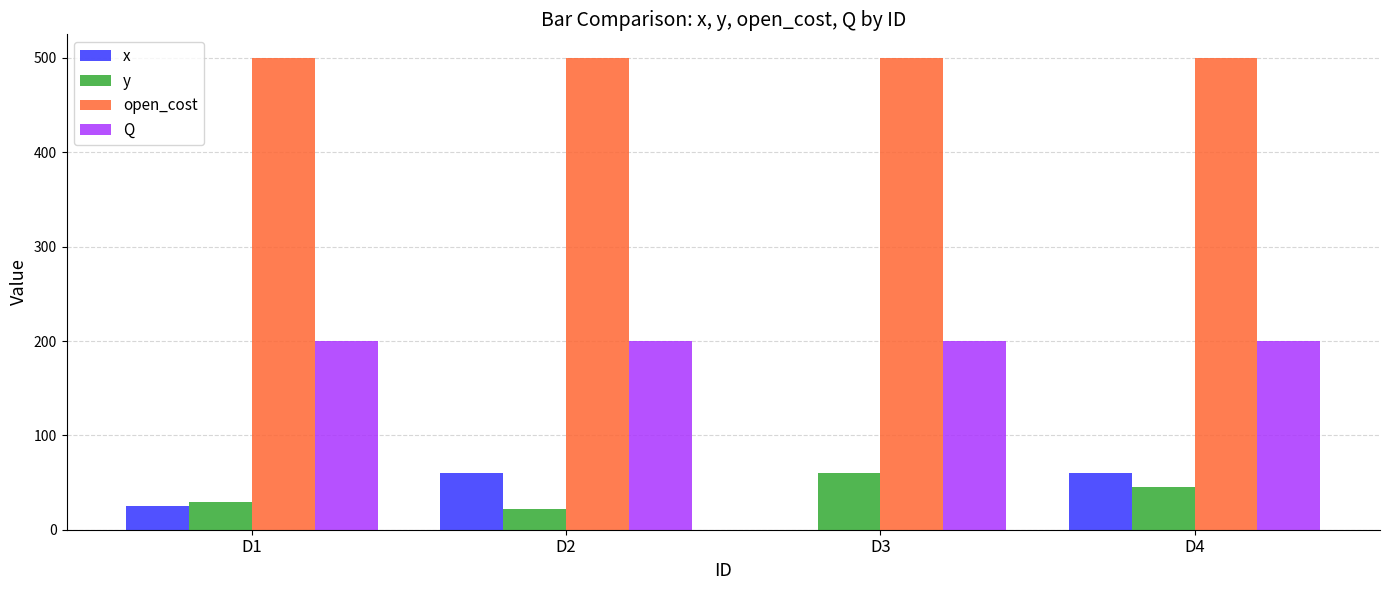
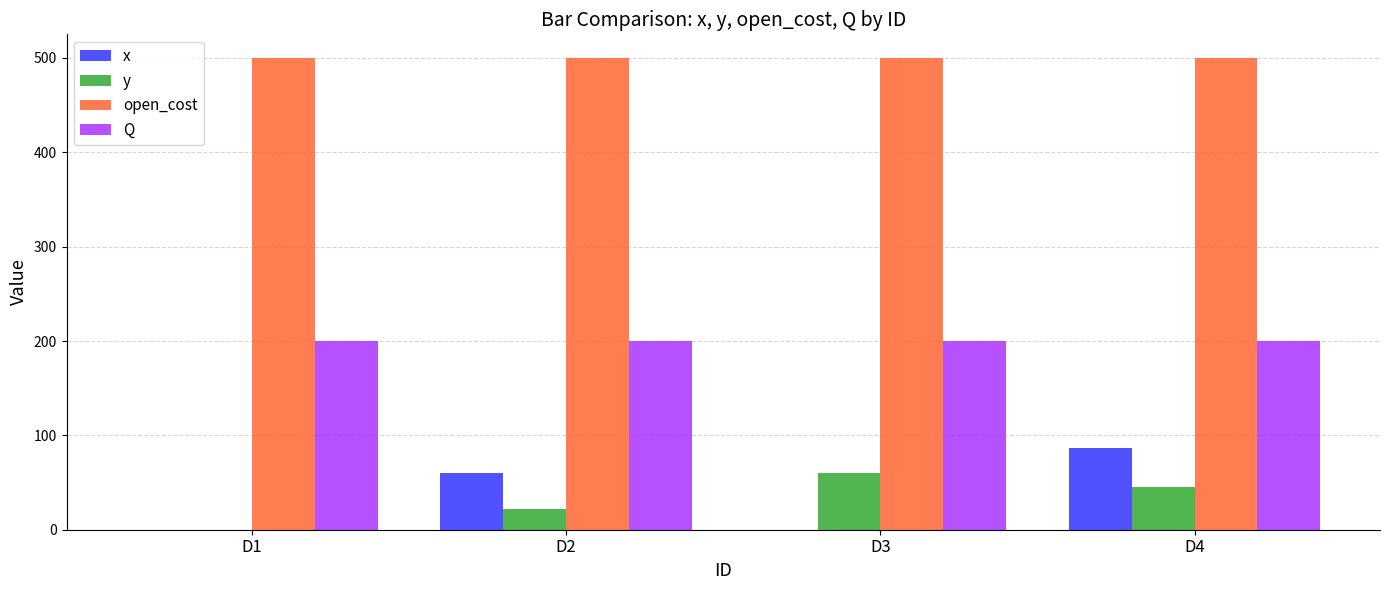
x, D1: 30 -> 0
y, D1: 30 -> 0
x, D4: 60 -> 90
